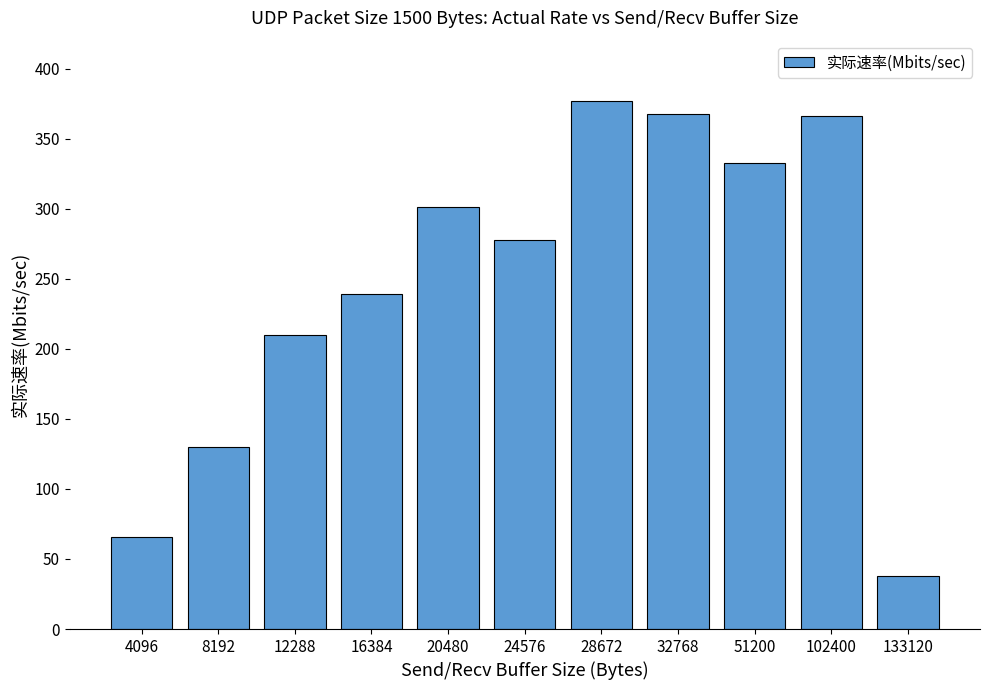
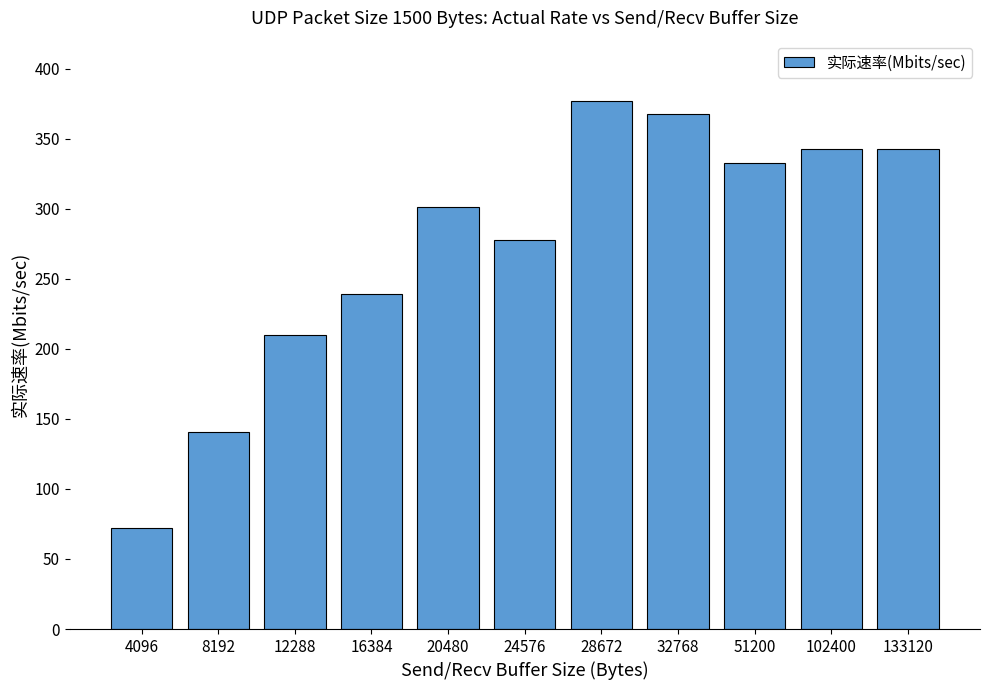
4096: 66 -> 72
8192: 130 -> 141
102400: 366 -> 343
133120: 38 -> 343
